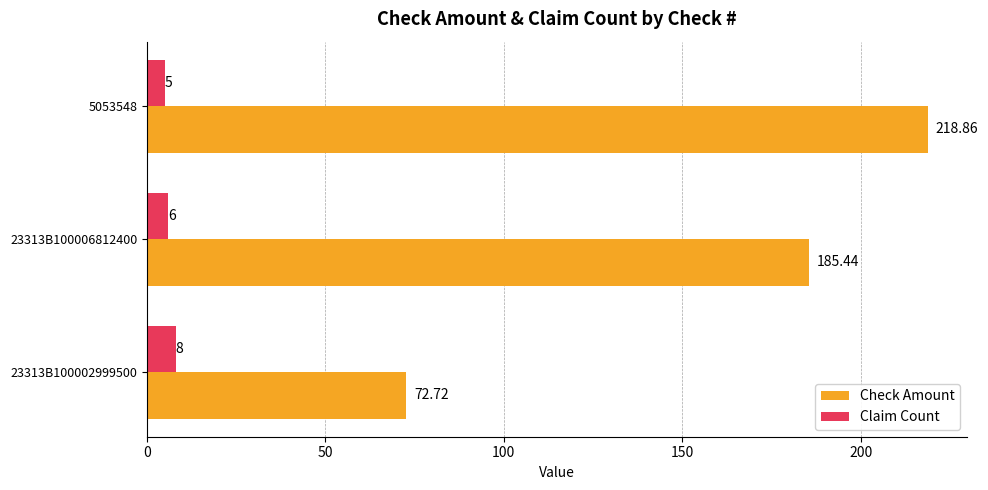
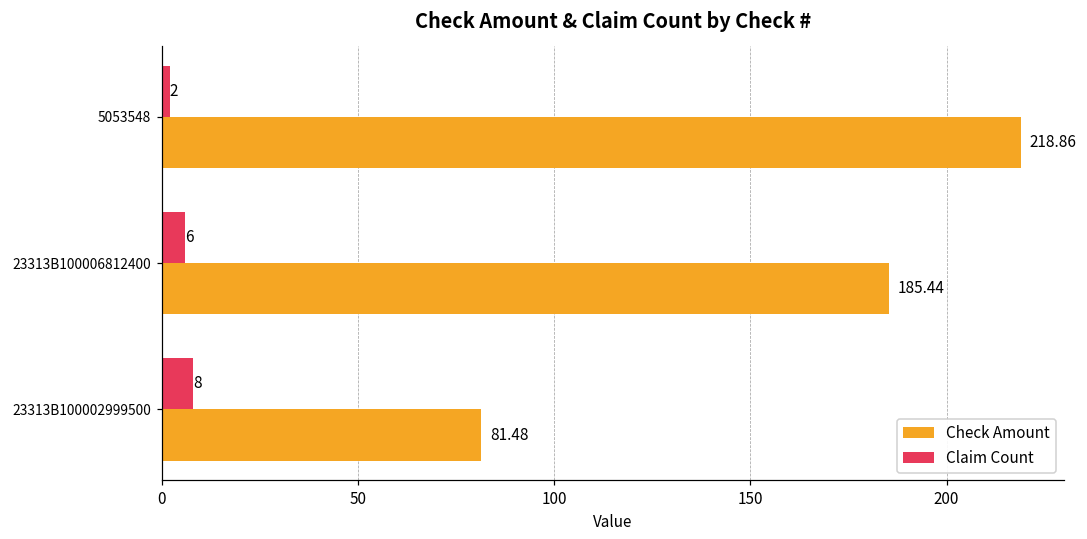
Claim Count, 5053548: 5 -> 2
Check Amount, 23313B100002999500: 72.72 -> 81.48
